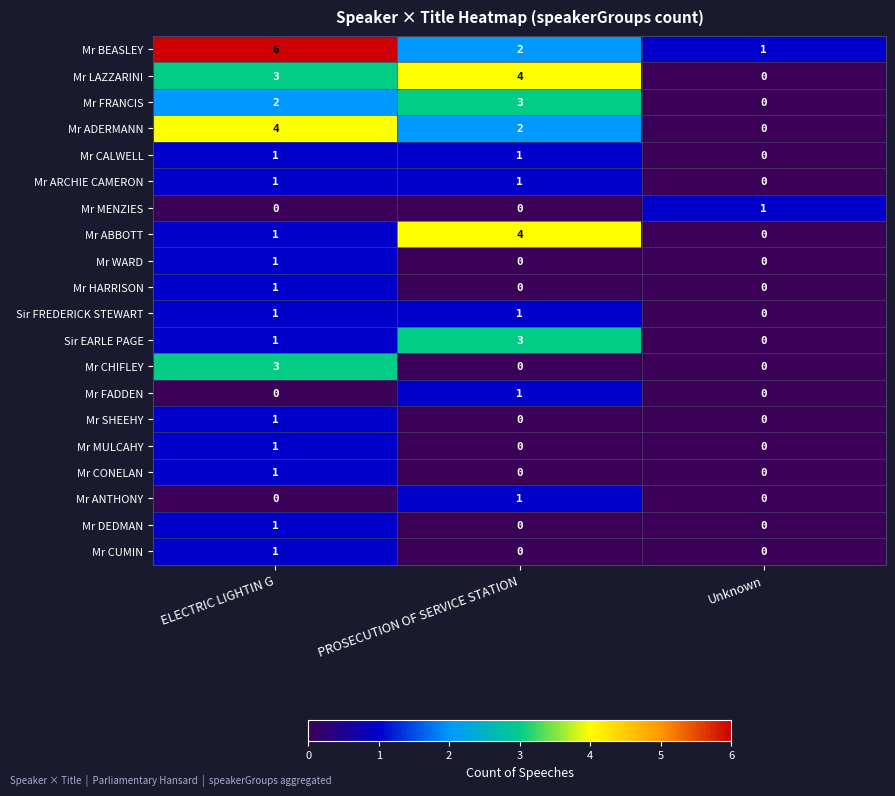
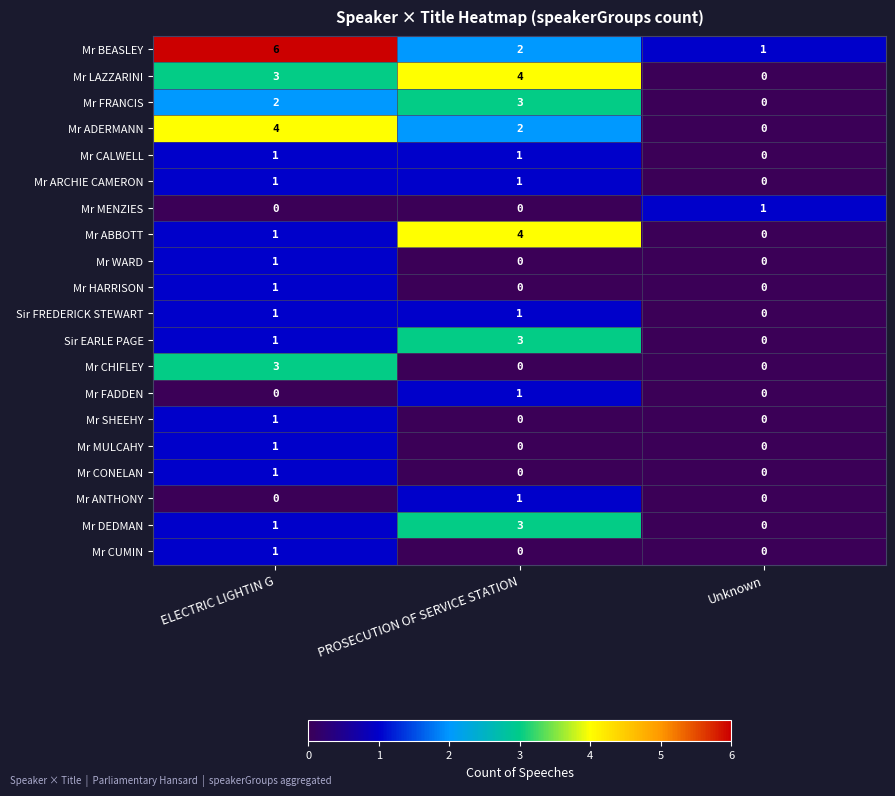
Mr DEDMAN, PROSECUTION OF SERVICE STATION: 0 -> 3
